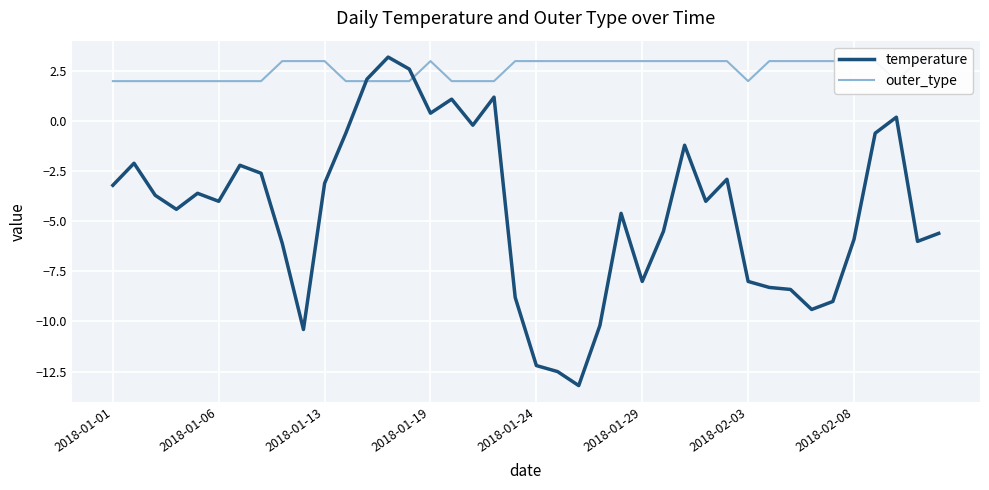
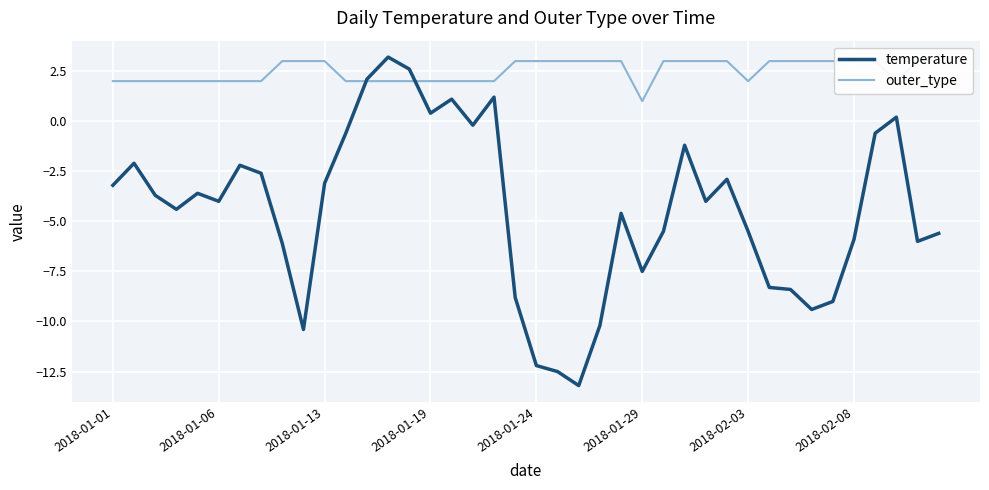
outer_type, 2018-01-19: 3 -> 2
temperature, 2018-01-29: -8.0 -> -7.5
outer_type, 2018-01-29: 3 -> 1
temperature, 2018-02-03: -8.0 -> -5.5
